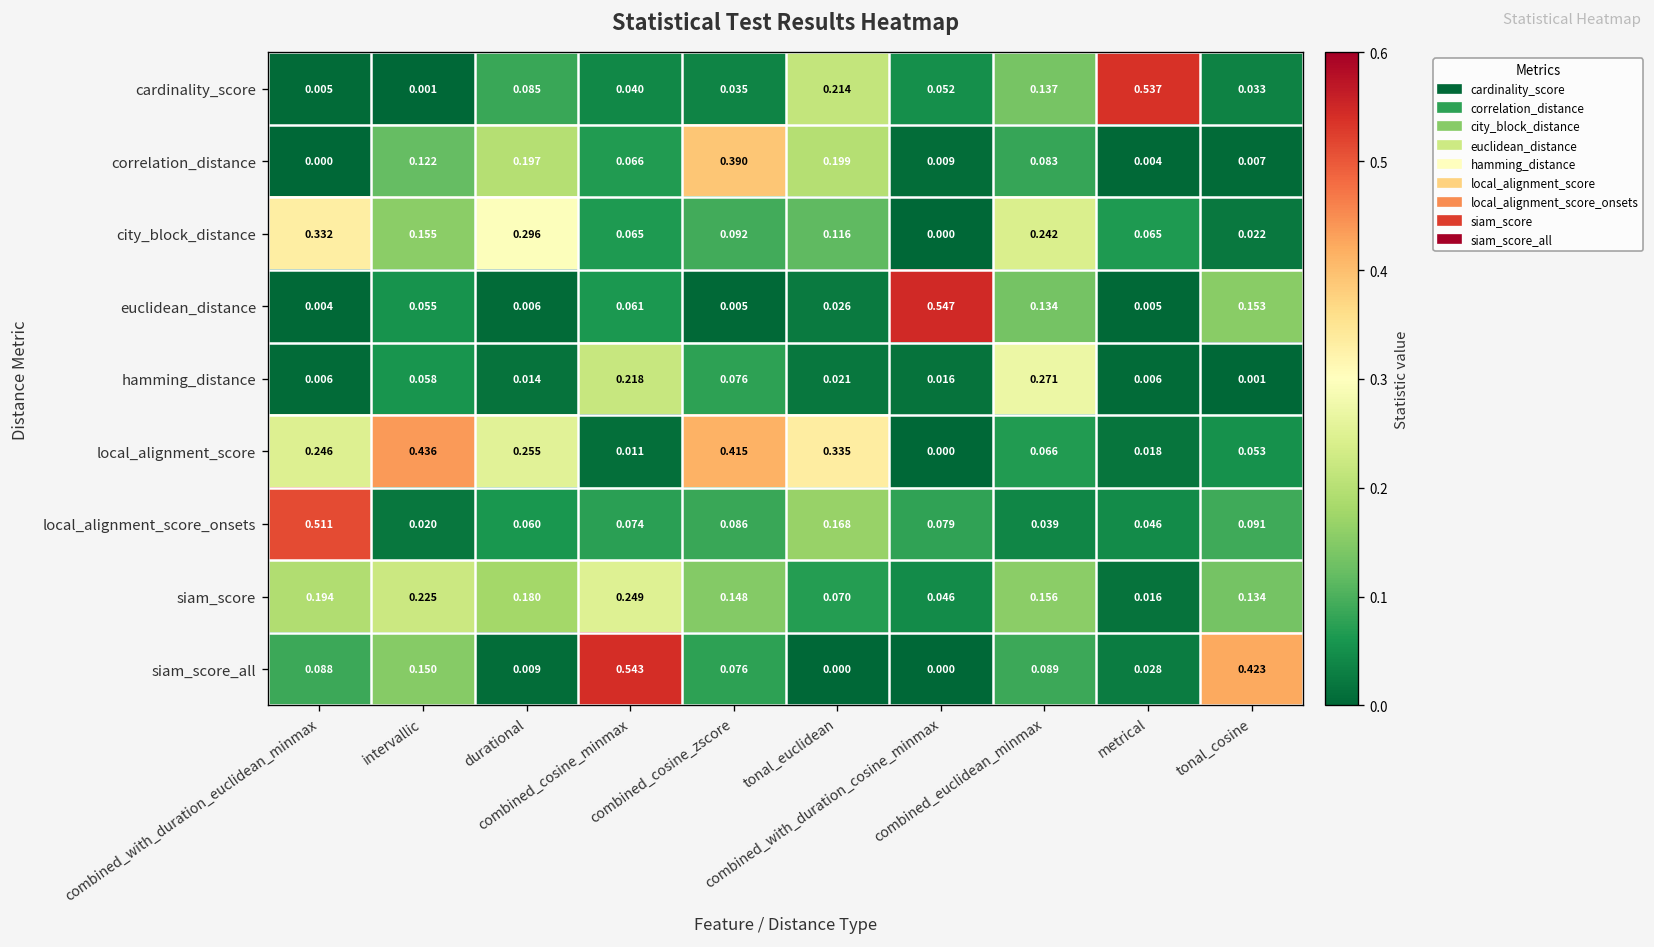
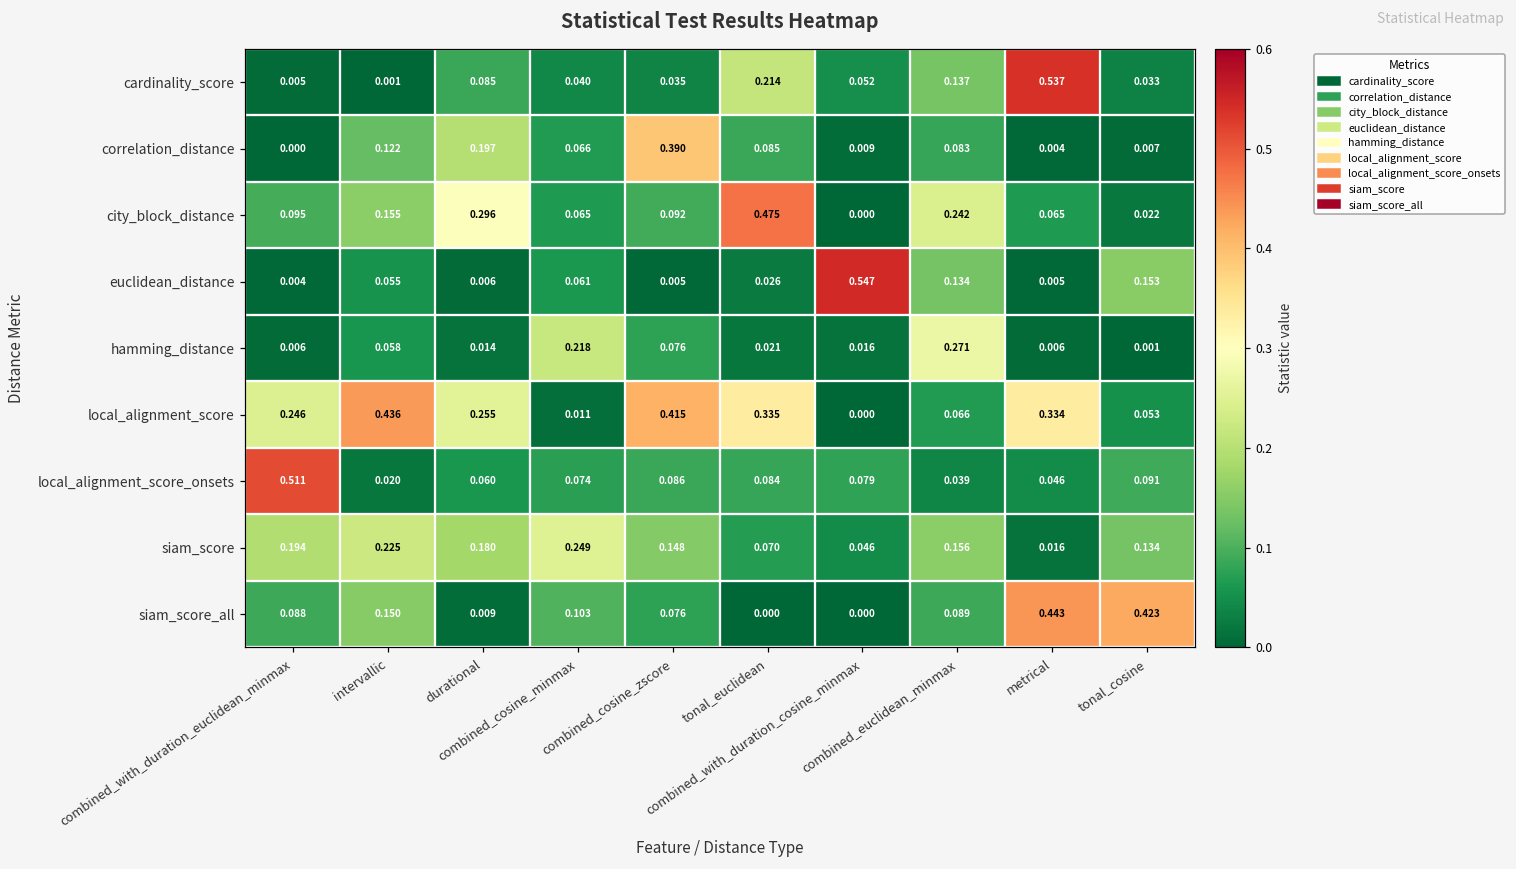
correlation_distance, tonal_euclidean: 0.199 -> 0.085
city_block_distance, combined_with_duration_euclidean_minmax: 0.332 -> 0.095
city_block_distance, tonal_euclidean: 0.116 -> 0.475
local_alignment_score, metrical: 0.018 -> 0.334
local_alignment_score_onsets, tonal_euclidean: 0.168 -> 0.084
siam_score_all, combined_cosine_minmax: 0.543 -> 0.103
siam_score_all, metrical: 0.028 -> 0.443
